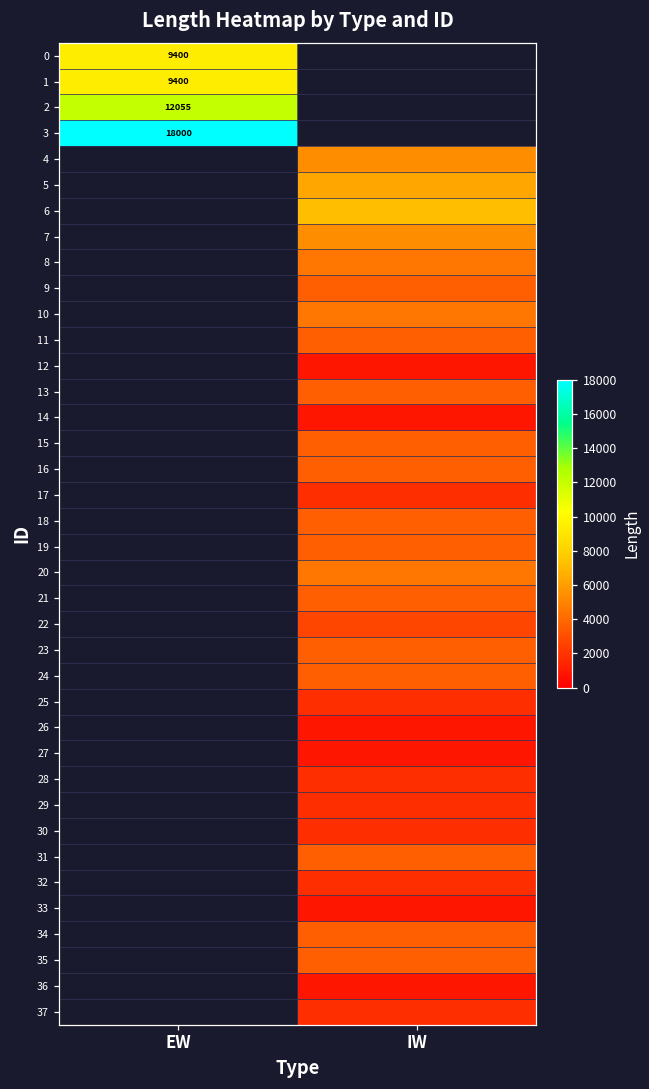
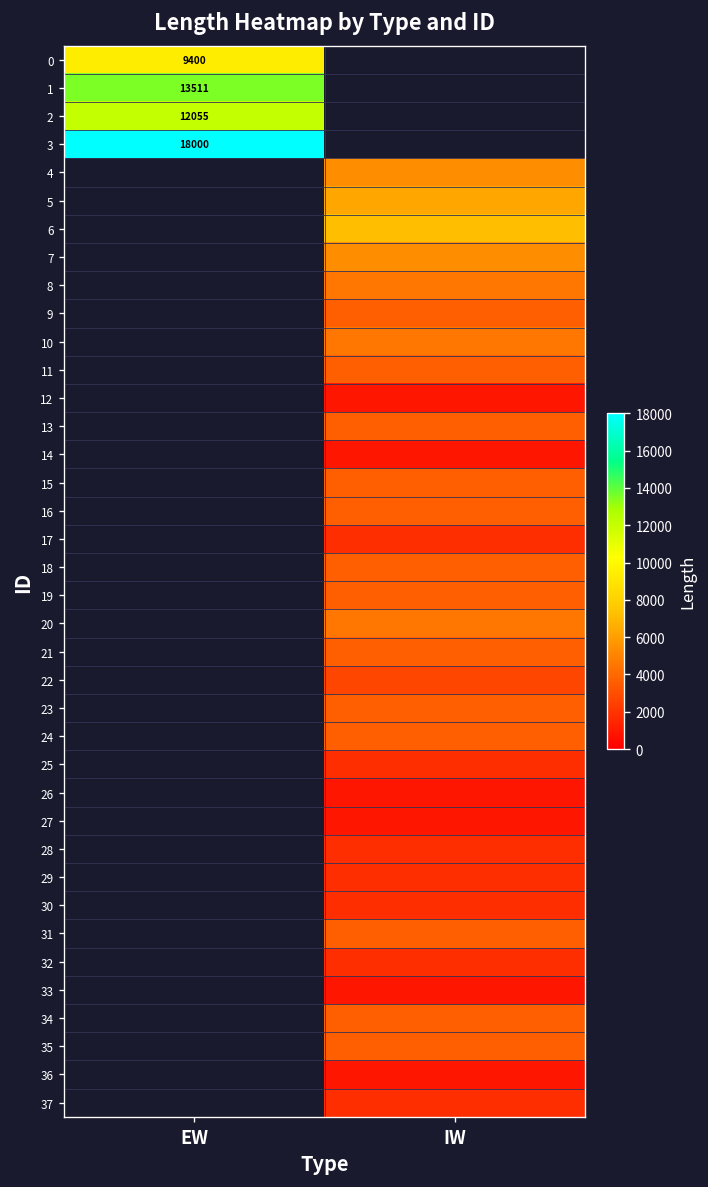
1, EW: 9400 -> 13511
